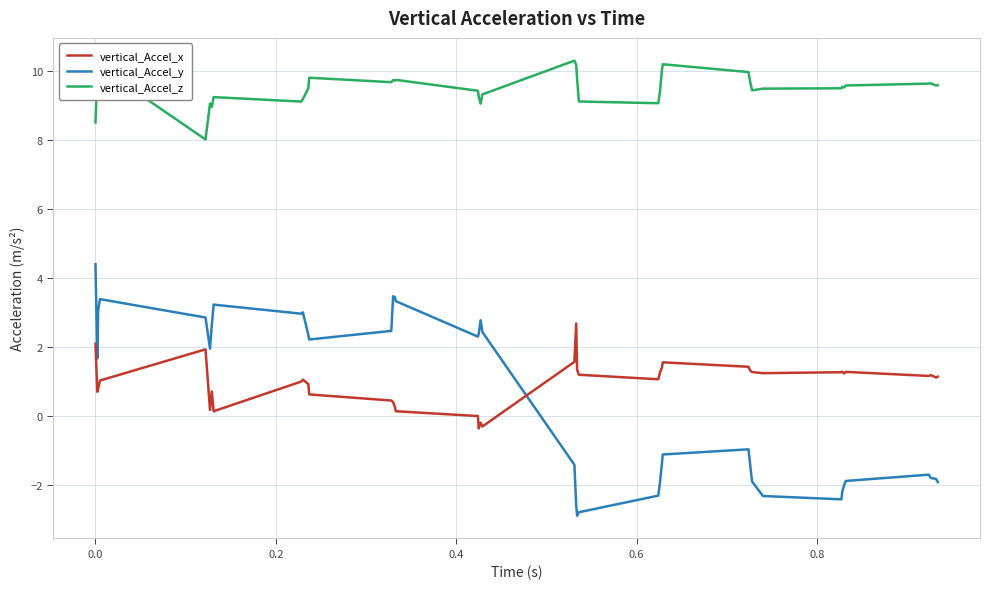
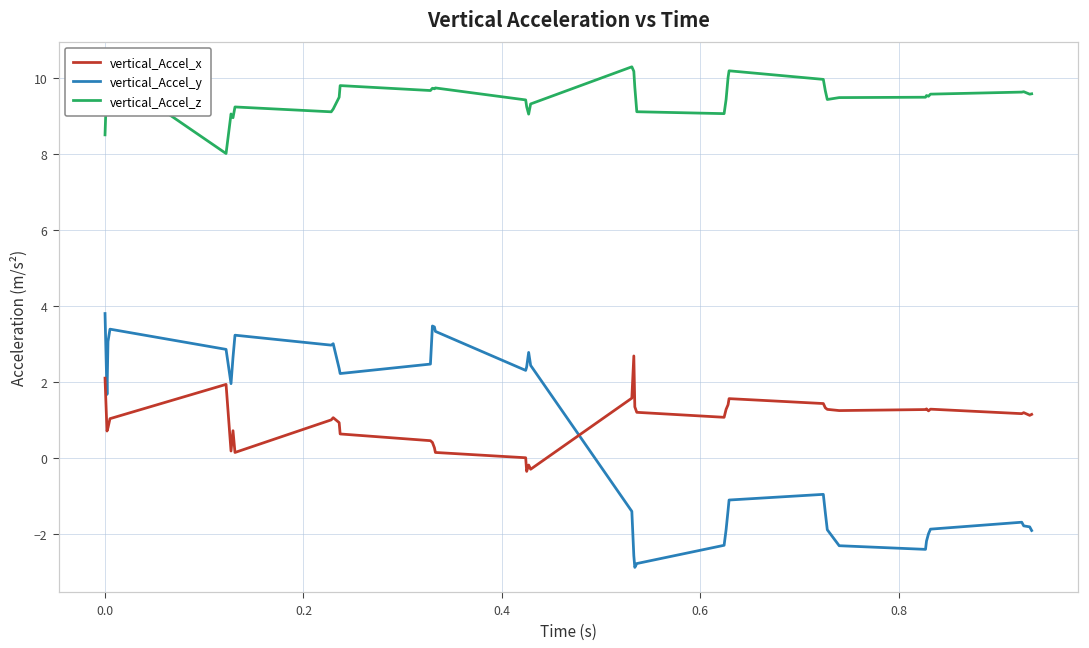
vertical_Accel_y, 0.0: 4.4 -> 3.8
